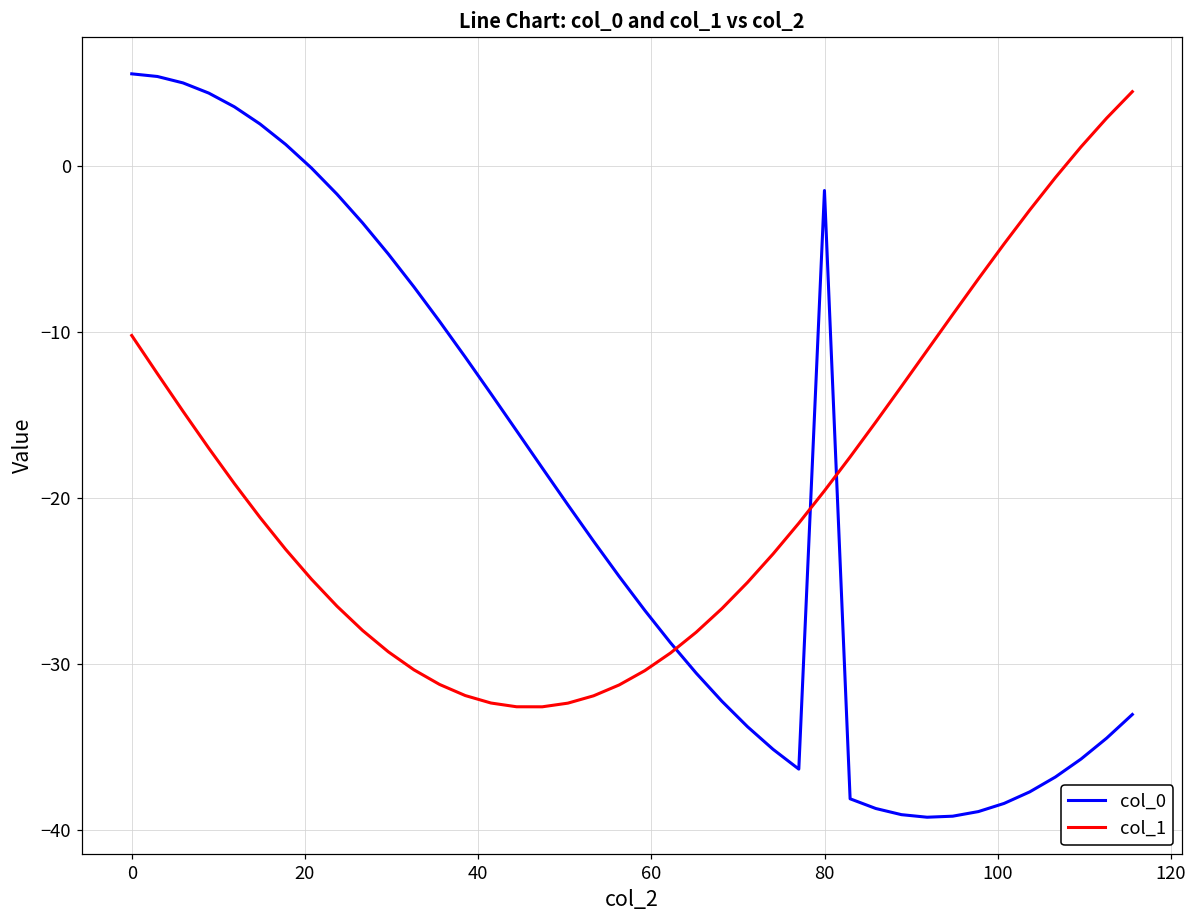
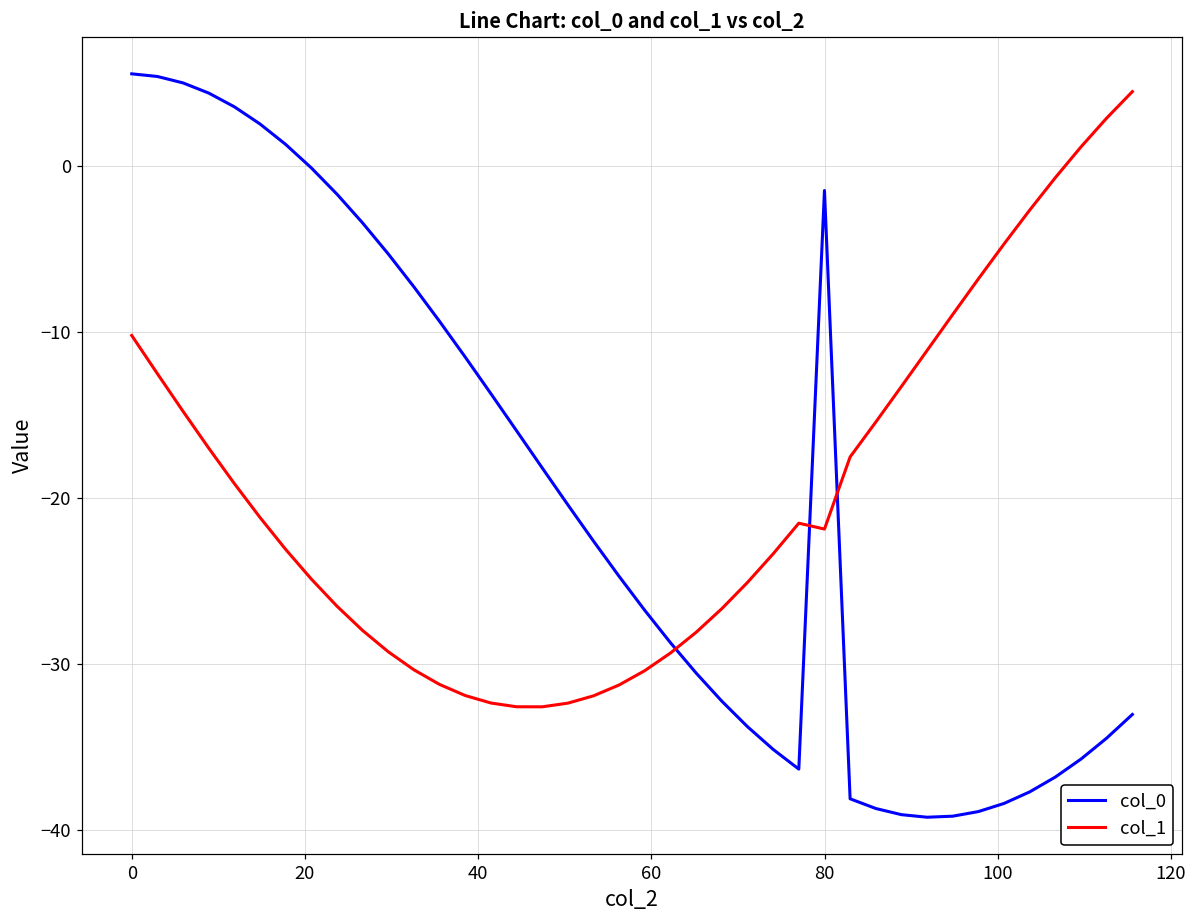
col_1, 80: -19.6 -> -21.9
